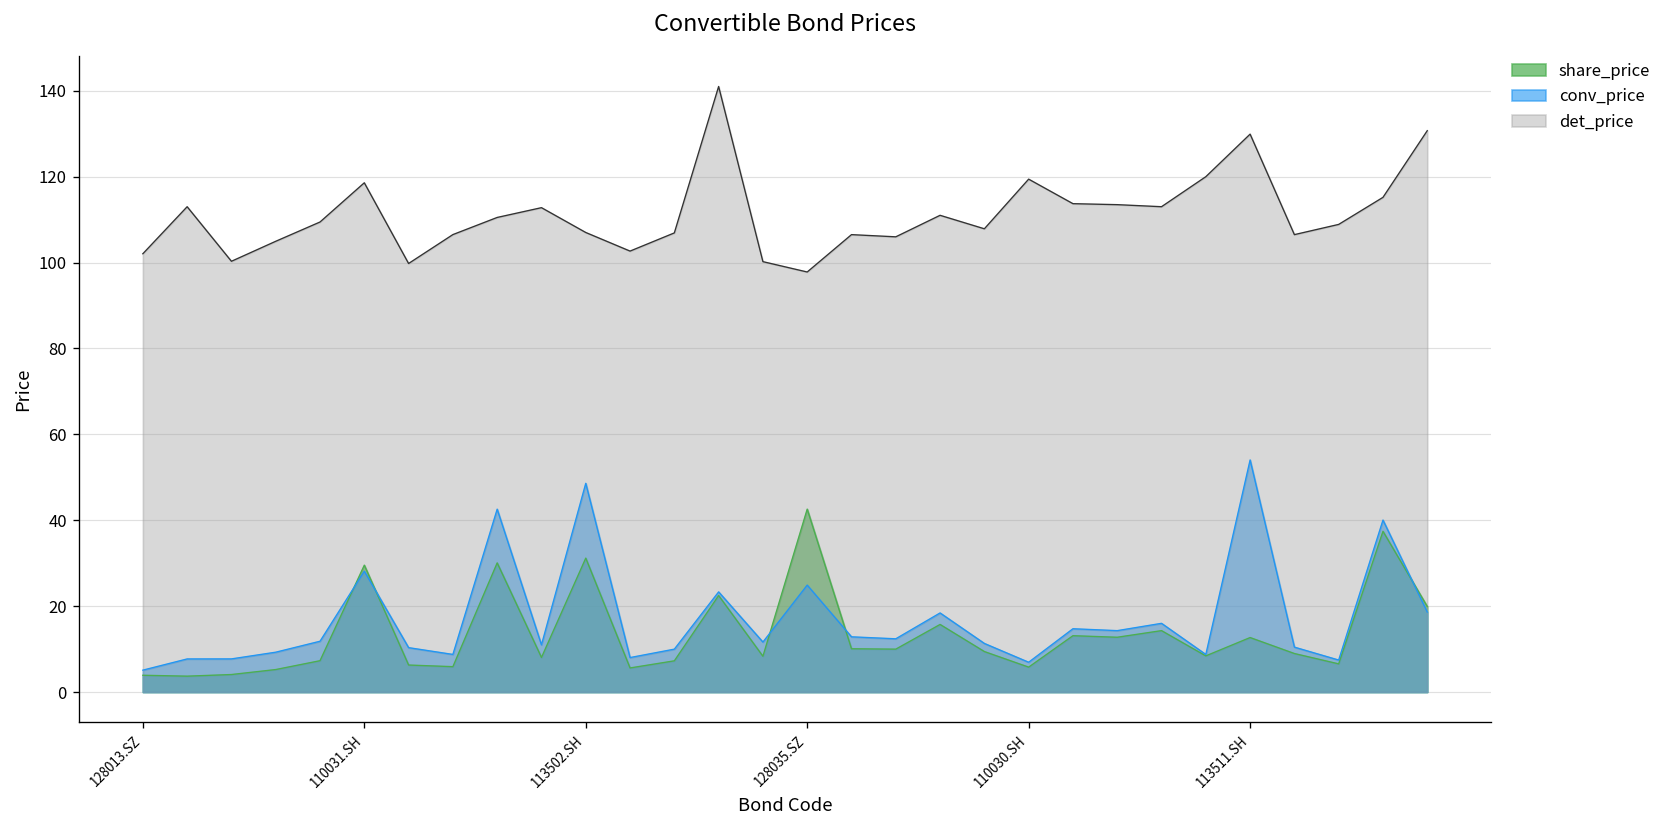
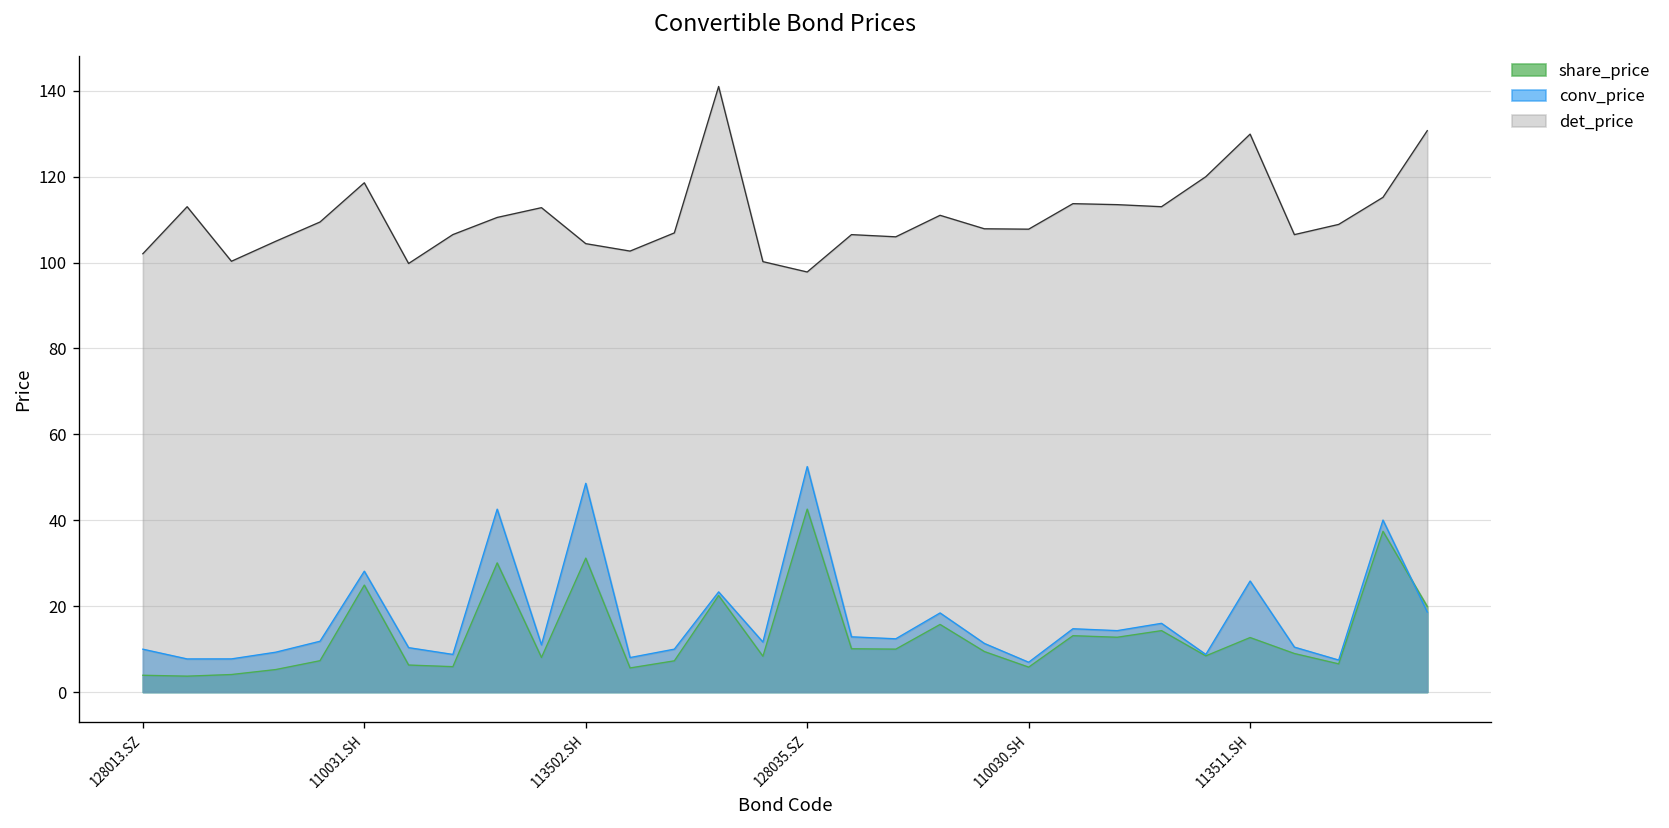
conv_price, 128013.SZ: 5 -> 10
share_price, 110031.SH: 30 -> 25
det_price, 113502.SH: 107 -> 104
conv_price, 128035.SZ: 25 -> 53
det_price, 110030.SH: 119 -> 108
conv_price, 113511.SH: 54 -> 26
